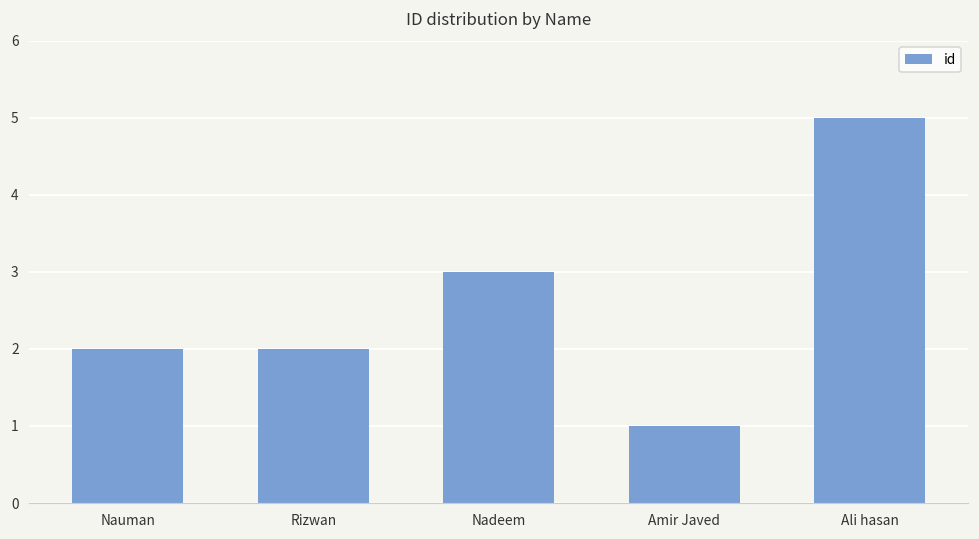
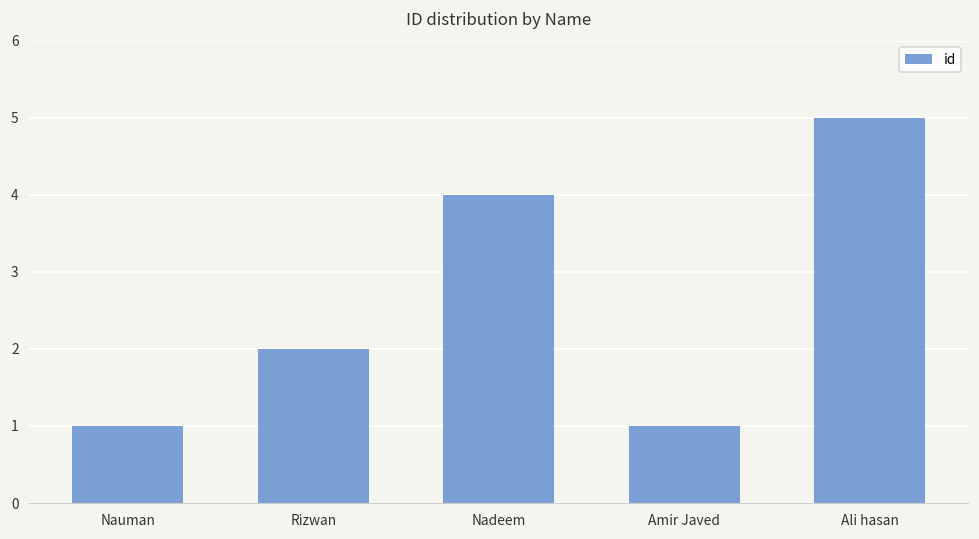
Nauman: 2 -> 1
Nadeem: 3 -> 4
